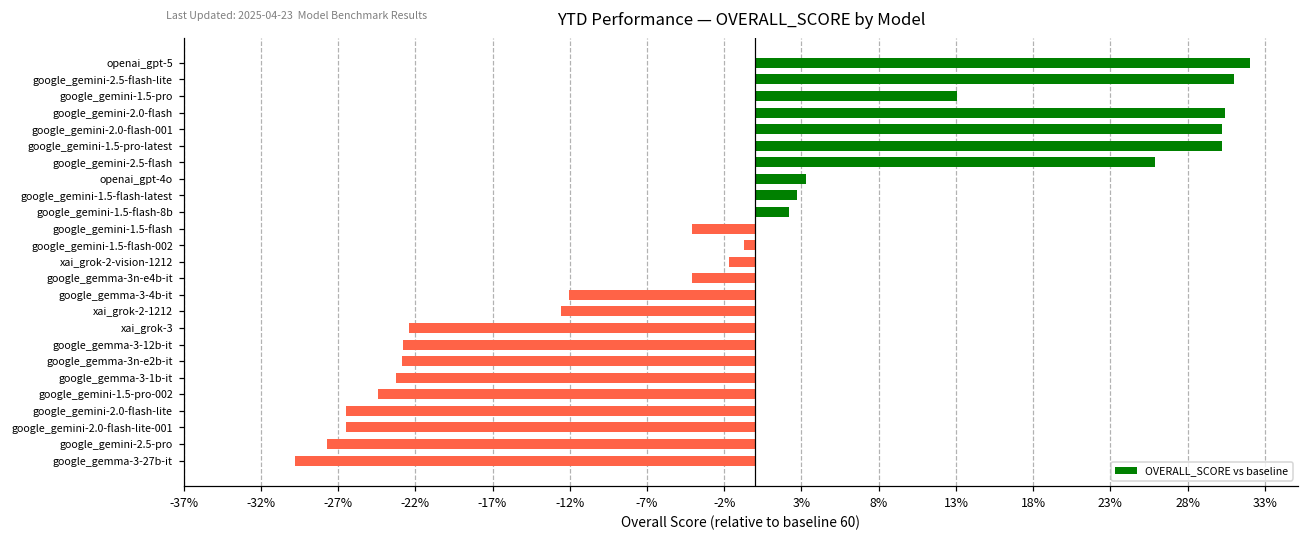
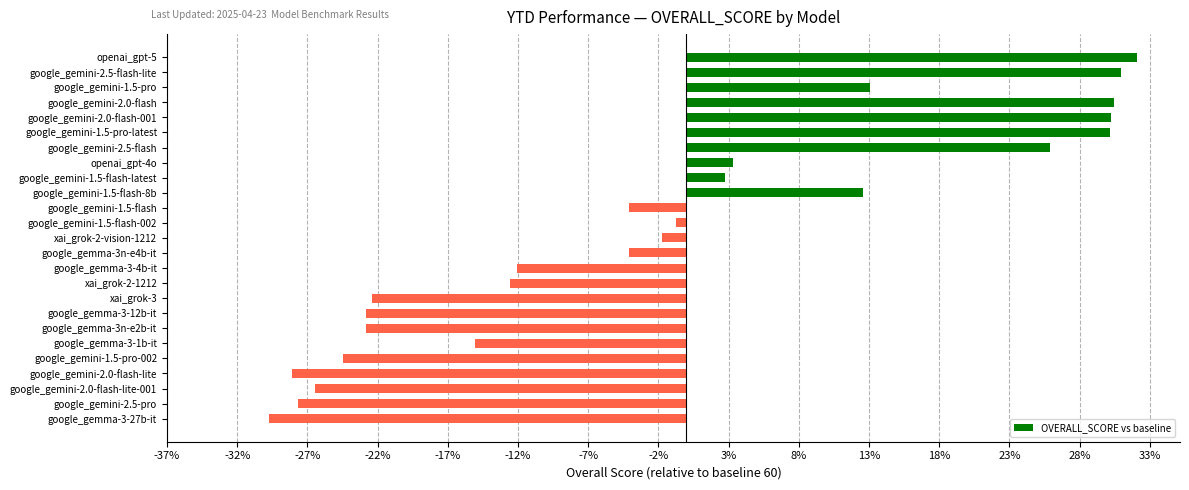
google_gemini-1.5-flash-8b: 2.2% -> 12.6%
google_gemma-3-1b-it: -23.3% -> -15.0%
google_gemini-2.0-flash-lite: -26.5% -> -28.1%
